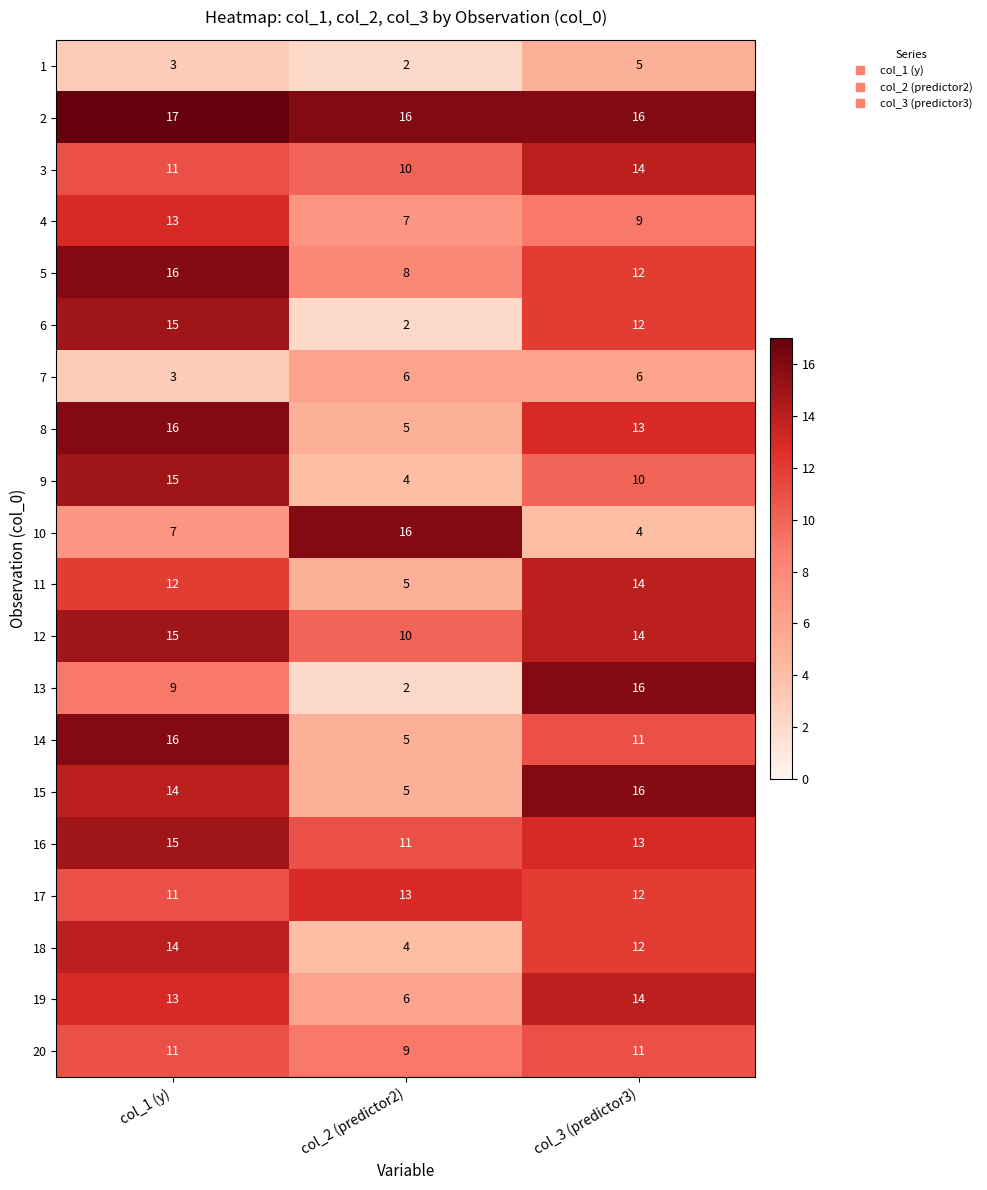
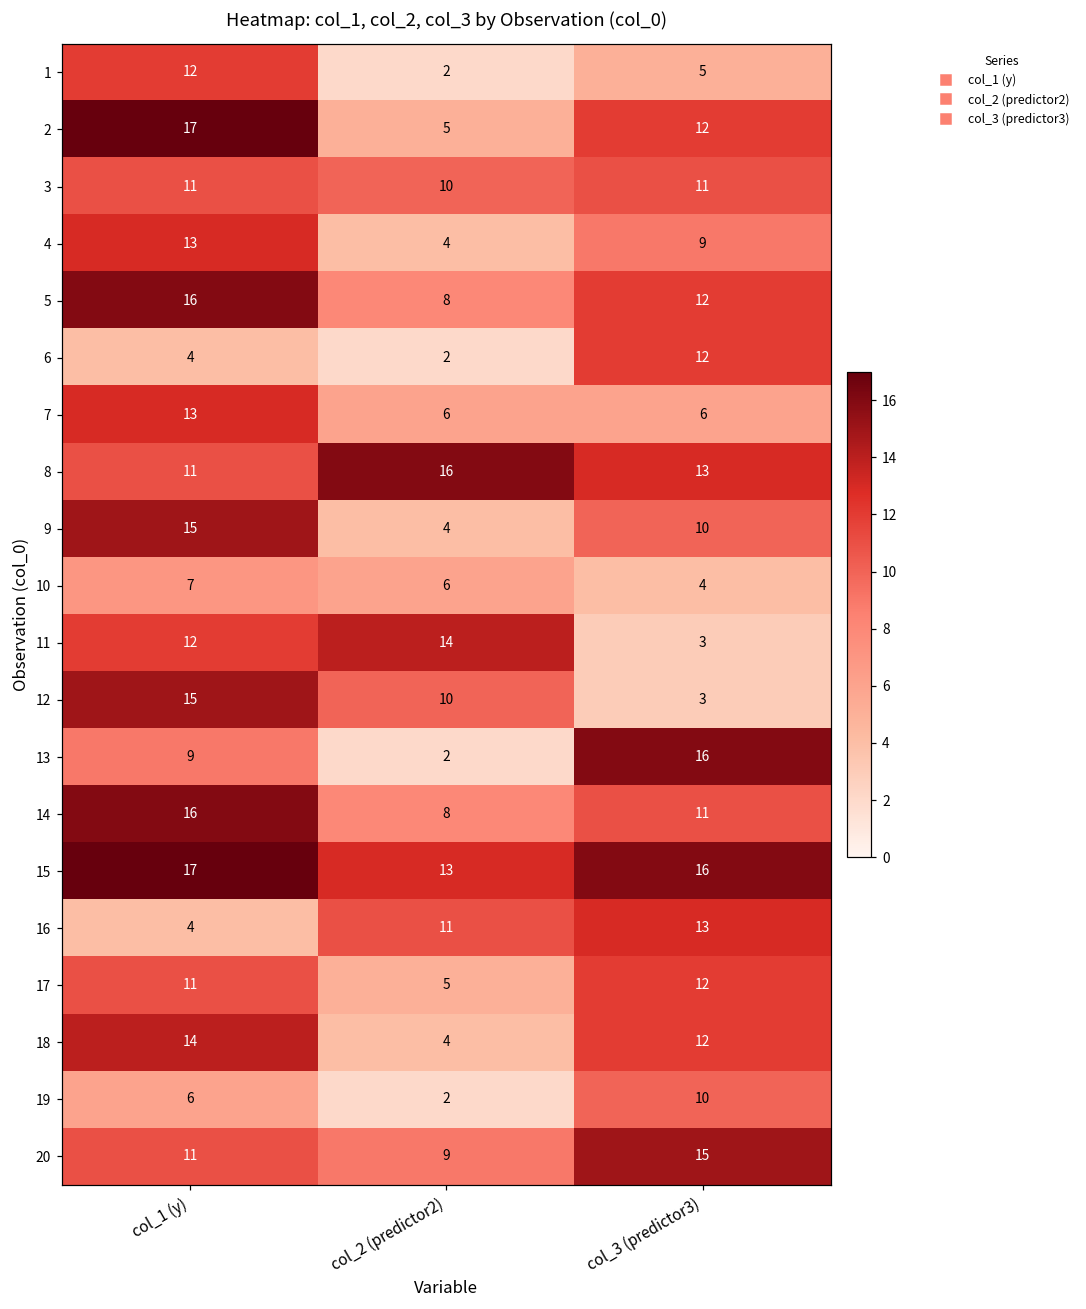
1, col_1 (y): 3 -> 12
2, col_2 (predictor2): 16 -> 5
2, col_3 (predictor3): 16 -> 12
3, col_3 (predictor3): 14 -> 11
4, col_2 (predictor2): 7 -> 4
6, col_1 (y): 15 -> 4
7, col_1 (y): 3 -> 13
8, col_1 (y): 16 -> 11
8, col_2 (predictor2): 5 -> 16
10, col_2 (predictor2): 16 -> 6
11, col_2 (predictor2): 5 -> 14
11, col_3 (predictor3): 14 -> 3
12, col_3 (predictor3): 14 -> 3
14, col_2 (predictor2): 5 -> 8
15, col_1 (y): 14 -> 17
15, col_2 (predictor2): 5 -> 13
16, col_1 (y): 15 -> 4
17, col_2 (predictor2): 13 -> 5
19, col_1 (y): 13 -> 6
19, col_2 (predictor2): 6 -> 2
19, col_3 (predictor3): 14 -> 10
20, col_3 (predictor3): 11 -> 15
